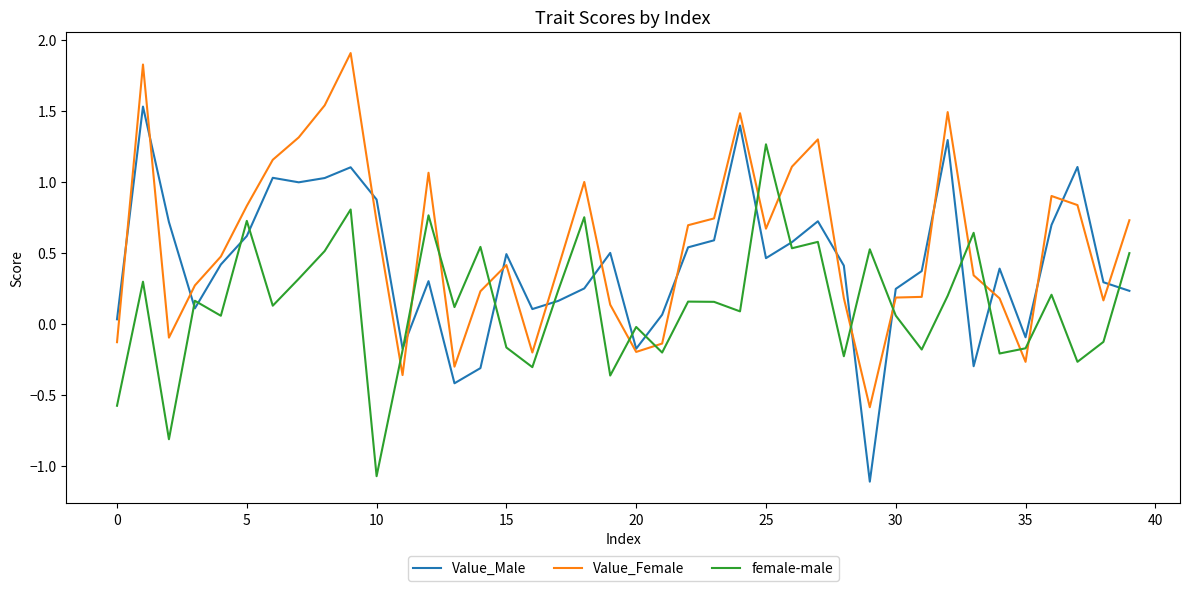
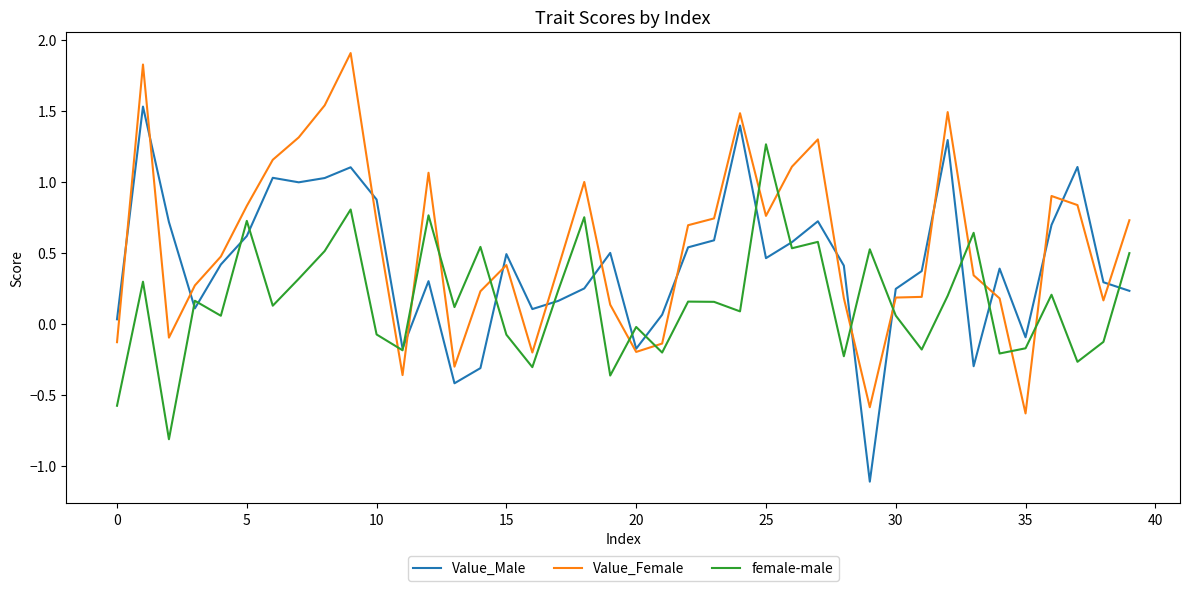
female-male, 10: -1.08 -> -0.08
female-male, 15: -0.17 -> -0.08
Value_Female, 25: 0.67 -> 0.76
Value_Female, 35: -0.27 -> -0.63
